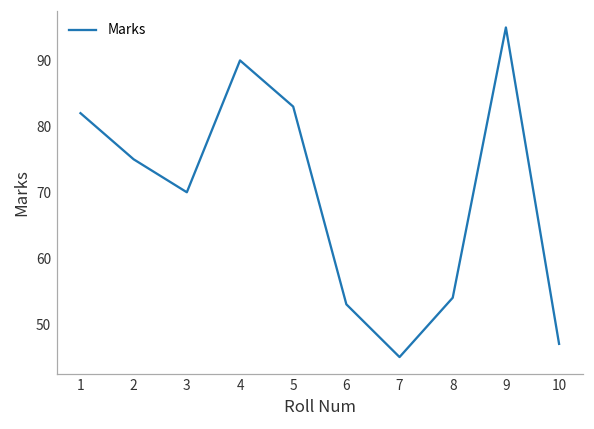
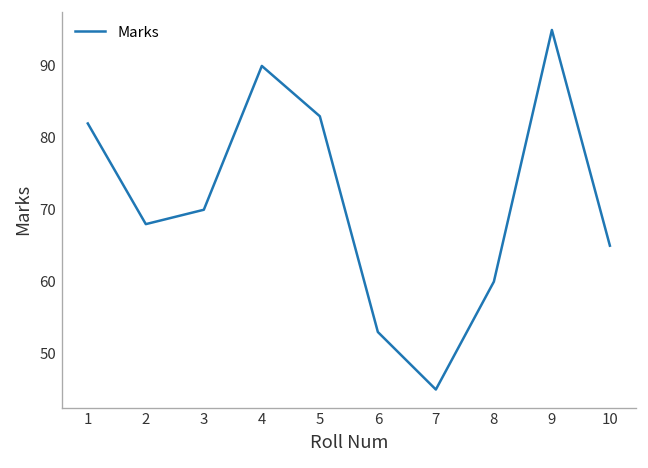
2: 75 -> 68
8: 54 -> 60
10: 47 -> 65
